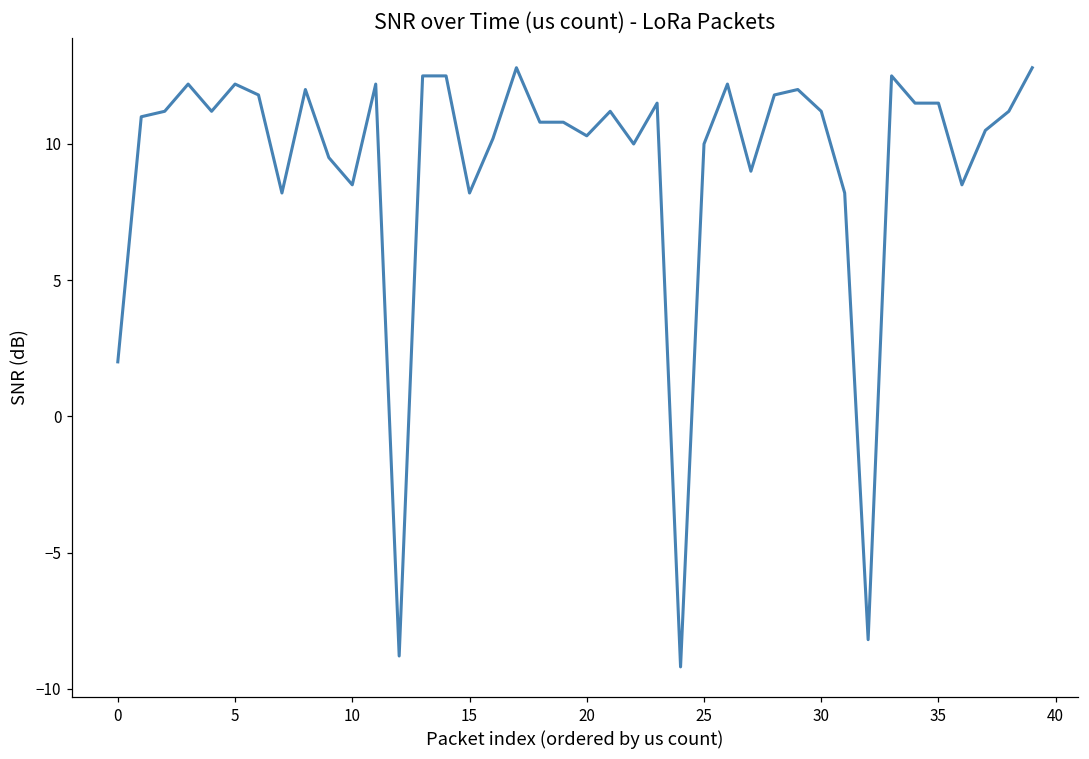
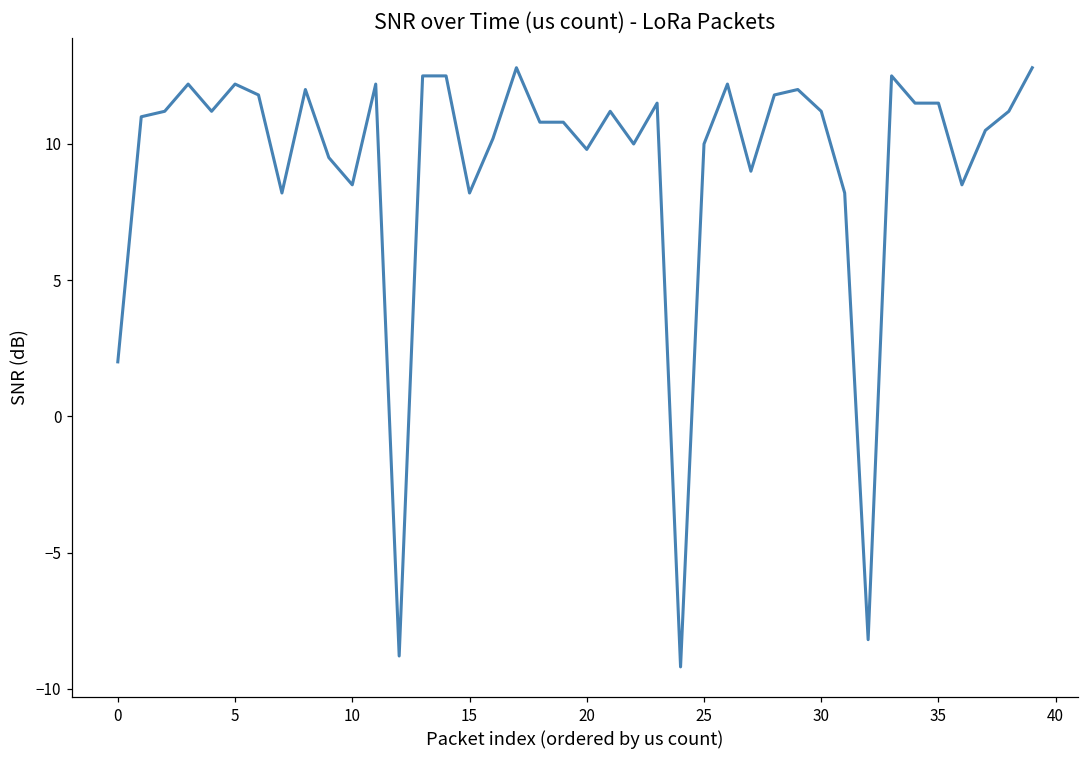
20: 10.3 -> 9.8
